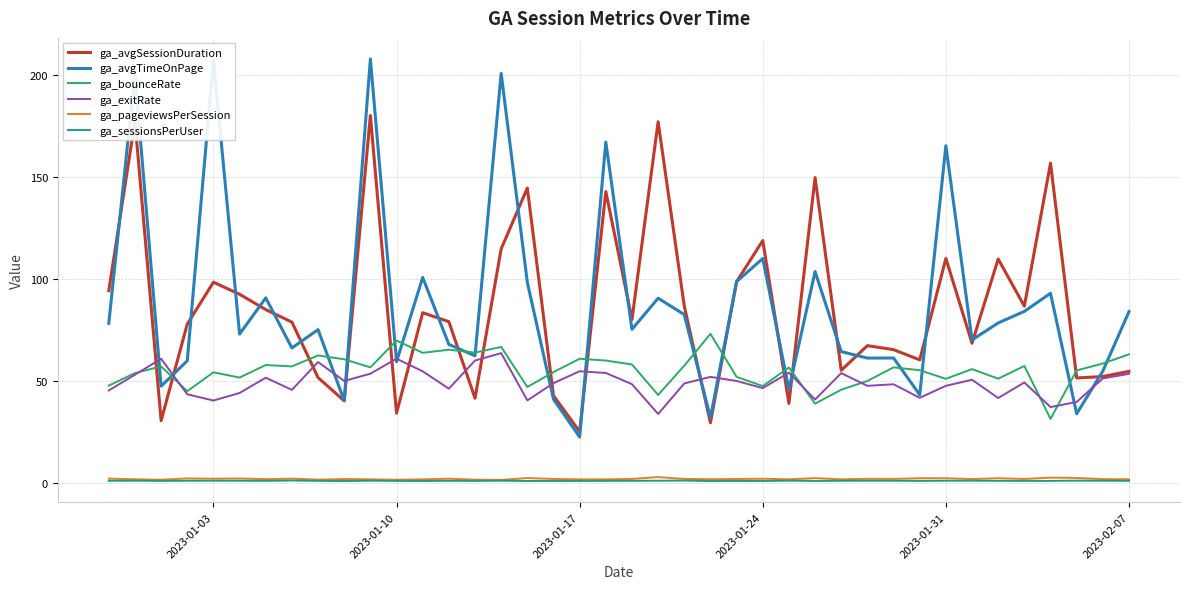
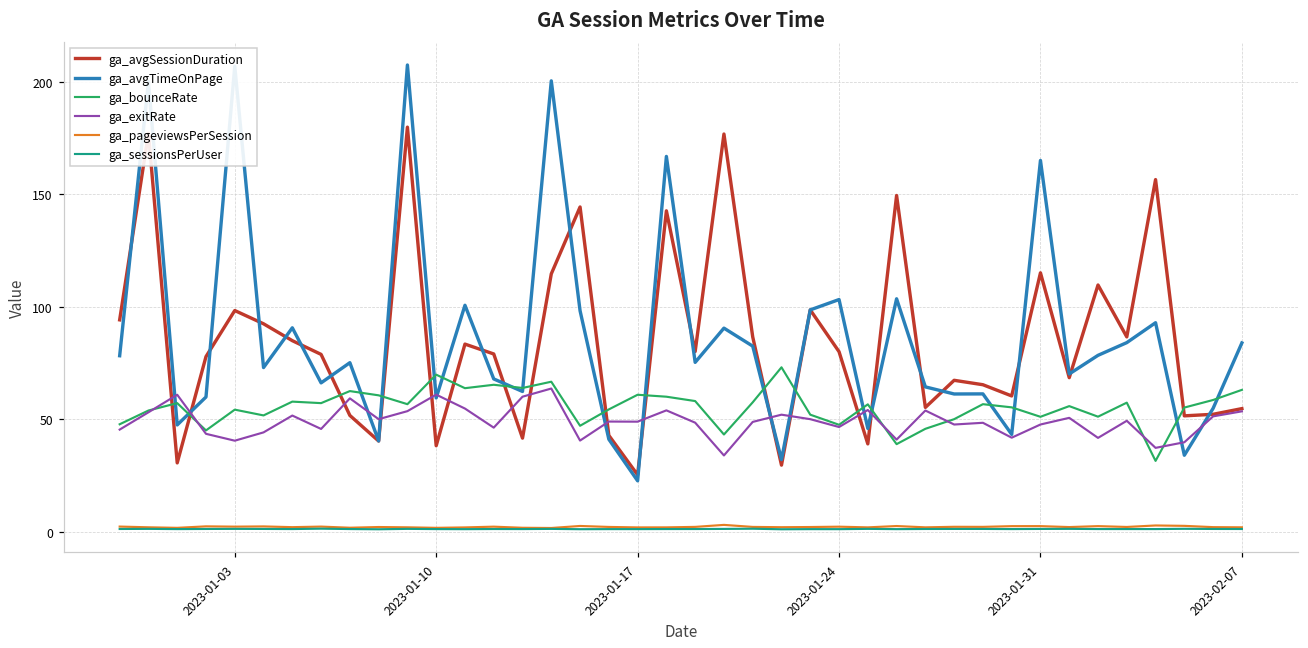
ga_avgSessionDuration, 2023-01-10: 34 -> 38
ga_exitRate, 2023-01-17: 55 -> 49
ga_avgSessionDuration, 2023-01-24: 119 -> 80
ga_avgTimeOnPage, 2023-01-24: 110 -> 103
ga_avgSessionDuration, 2023-01-31: 110 -> 115
